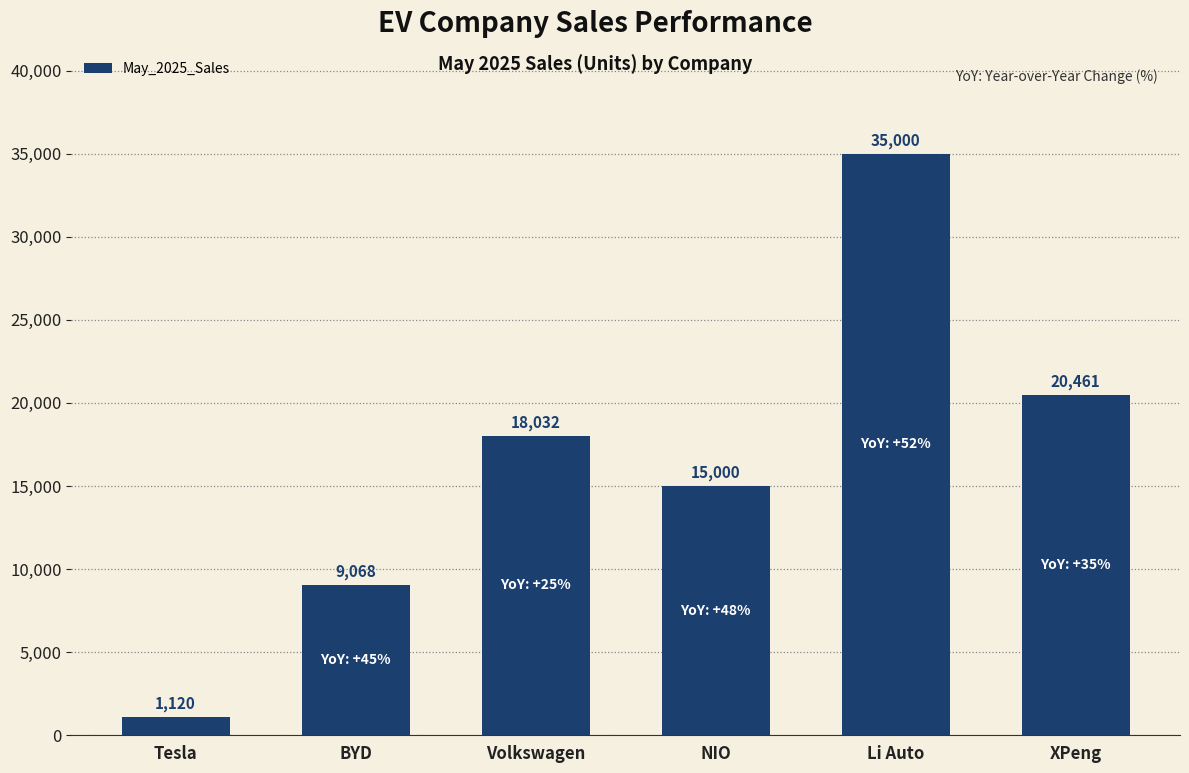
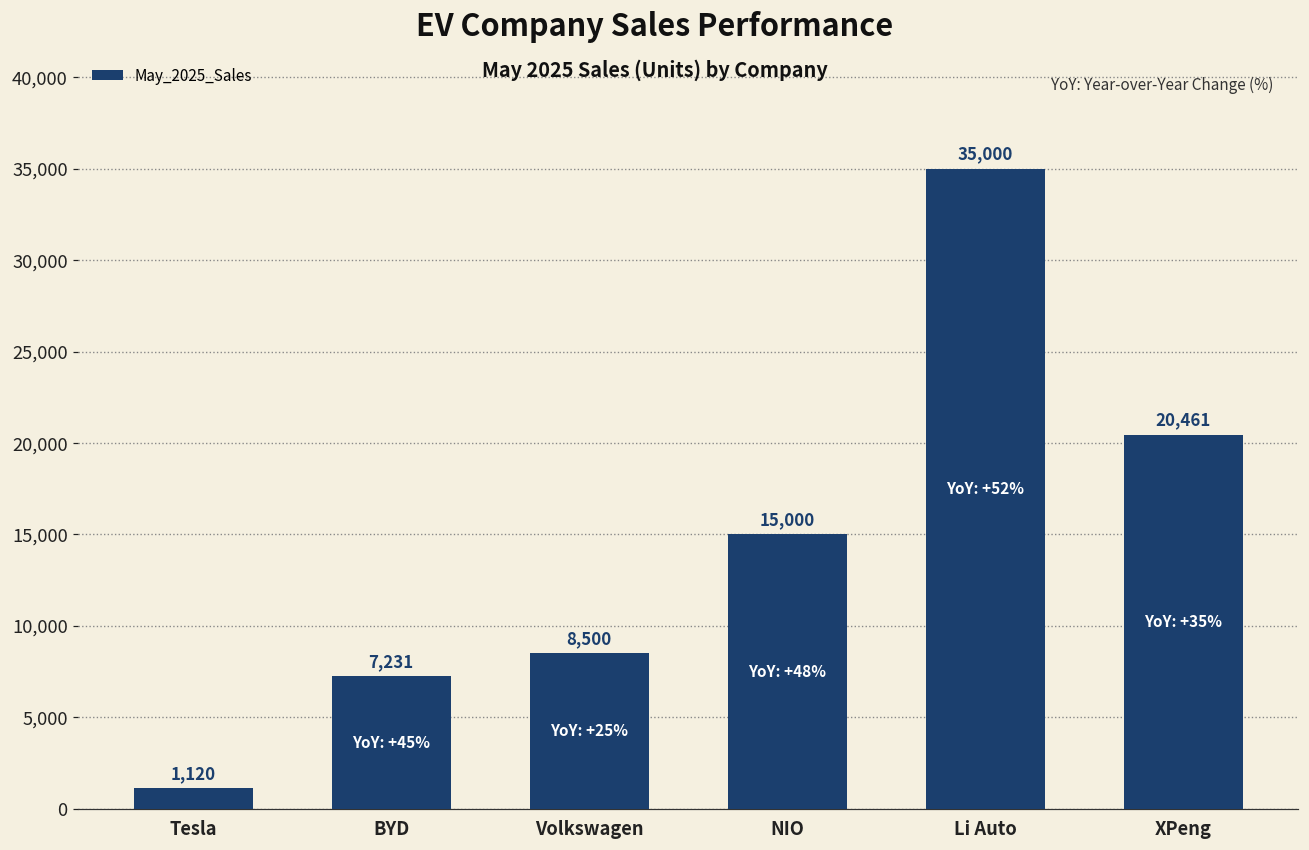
BYD: 9,068 -> 7,231
Volkswagen: 18,032 -> 8,500
